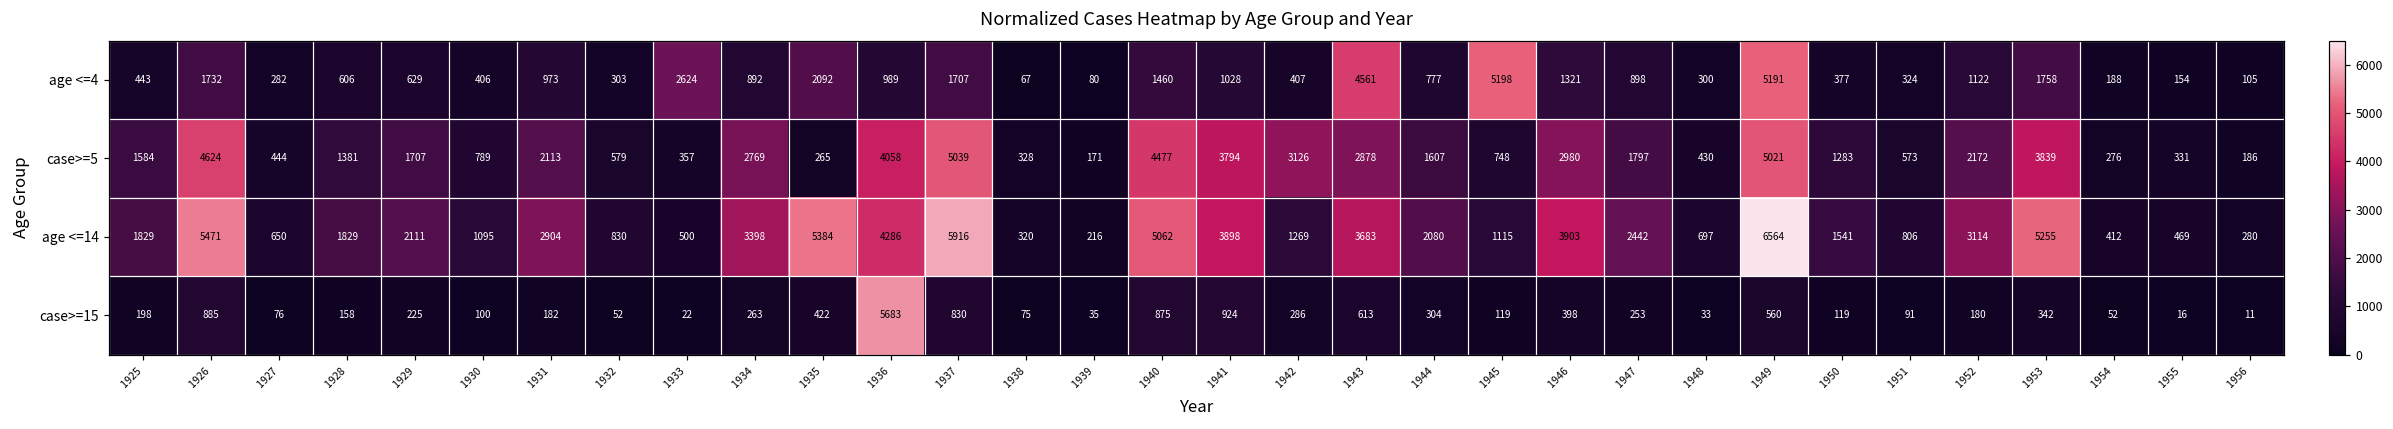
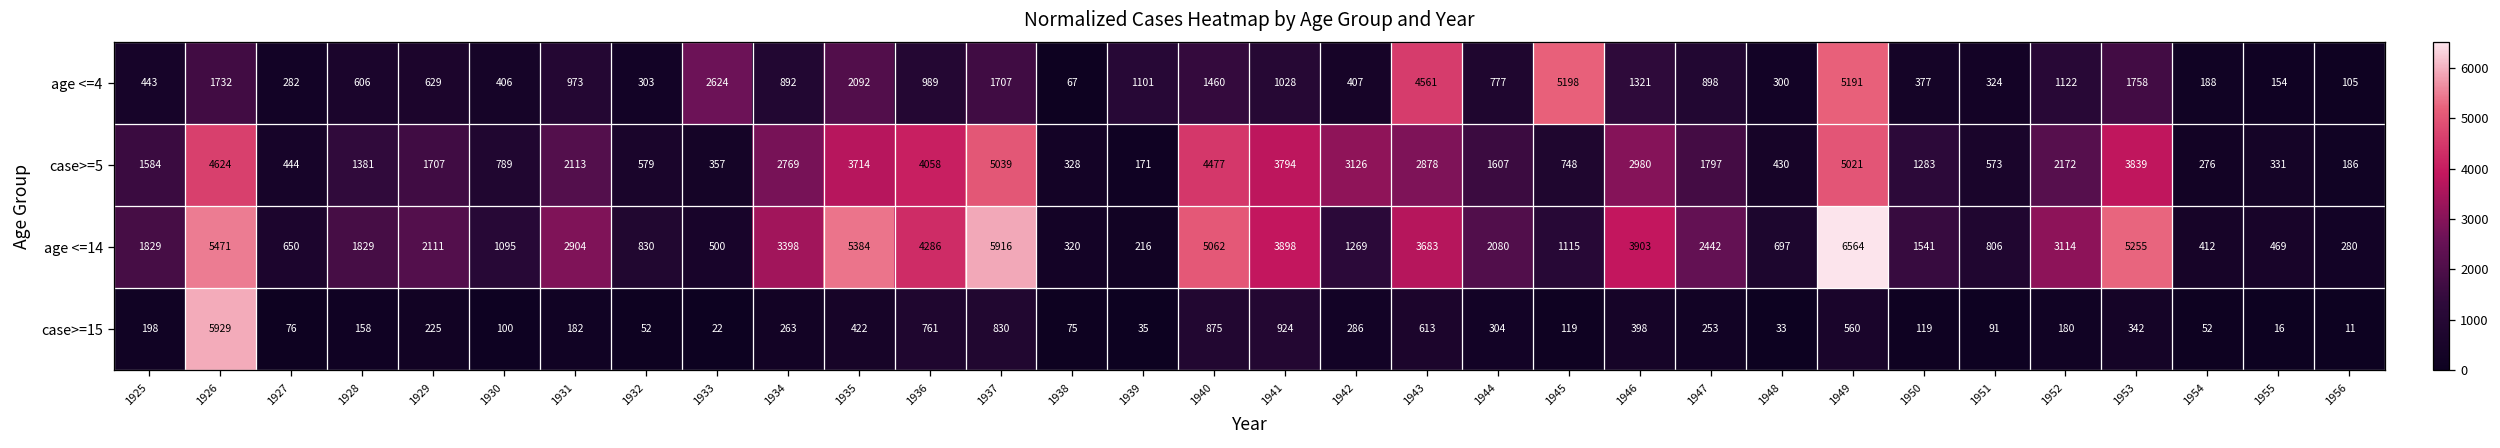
age <=4, 1939: 80 -> 1101
case>=5, 1935: 265 -> 3714
case>=15, 1926: 885 -> 5929
case>=15, 1936: 5683 -> 761
